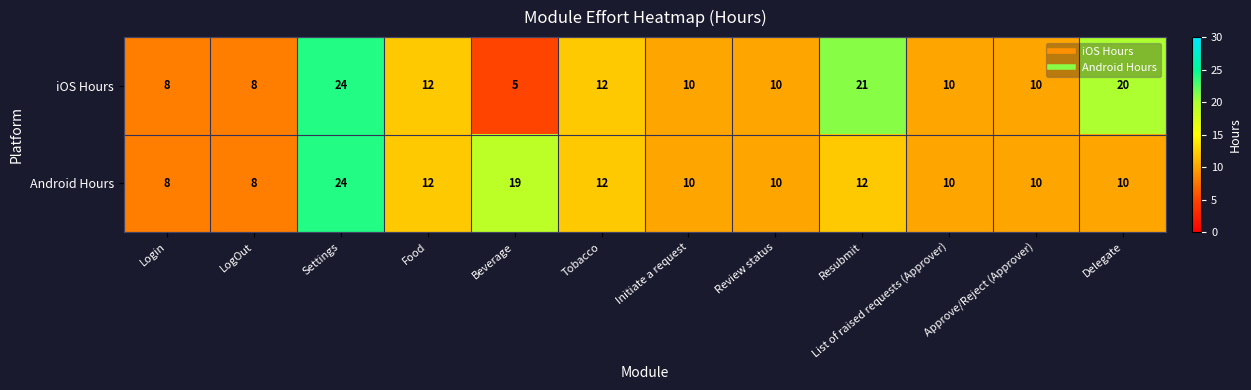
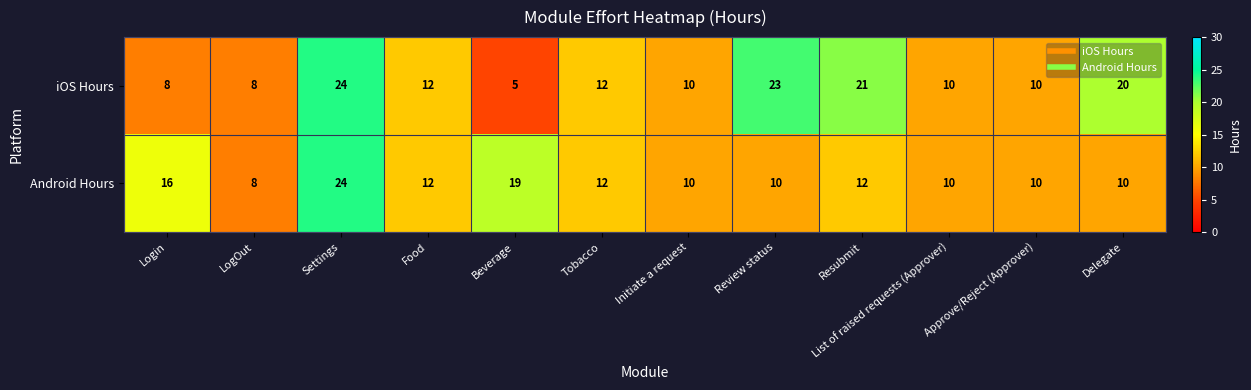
iOS Hours, Review status: 10 -> 23
Android Hours, Login: 8 -> 16
